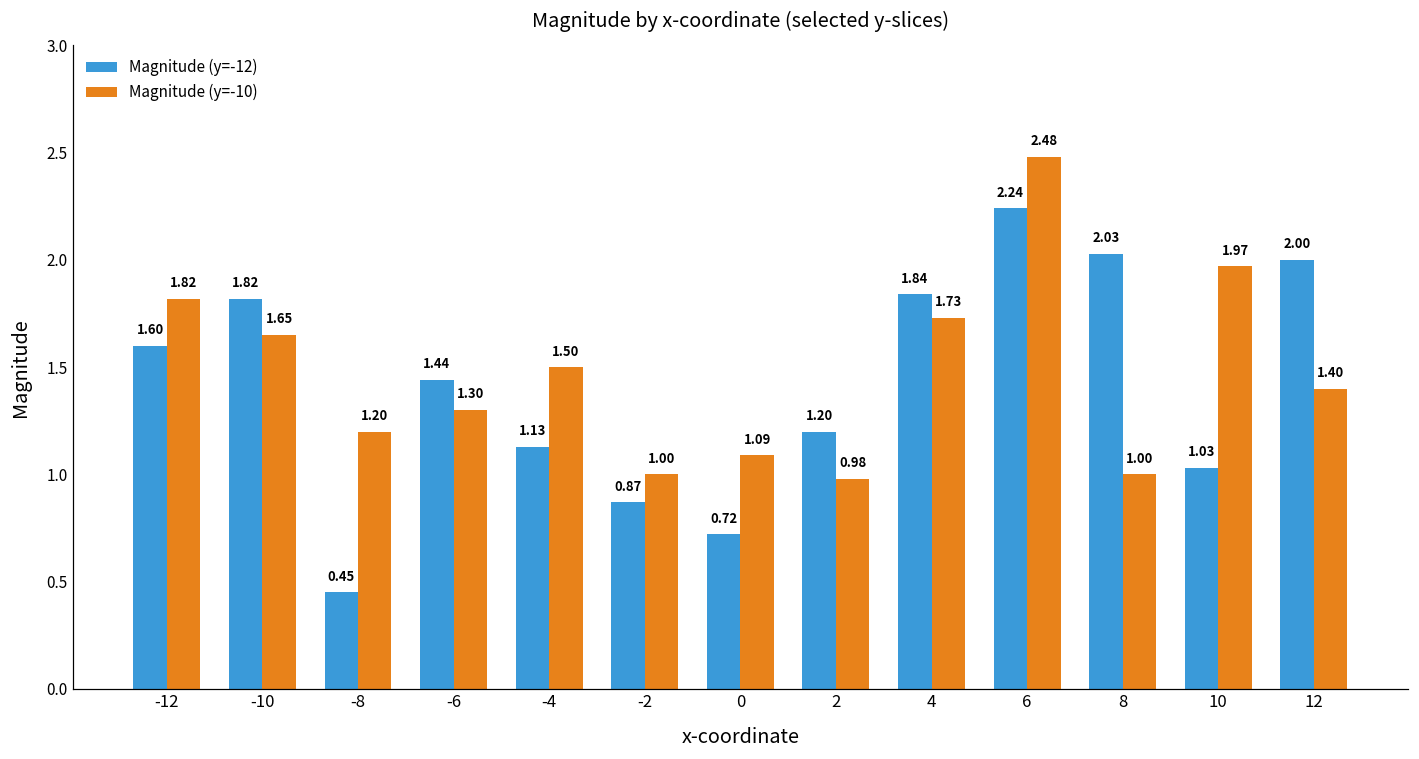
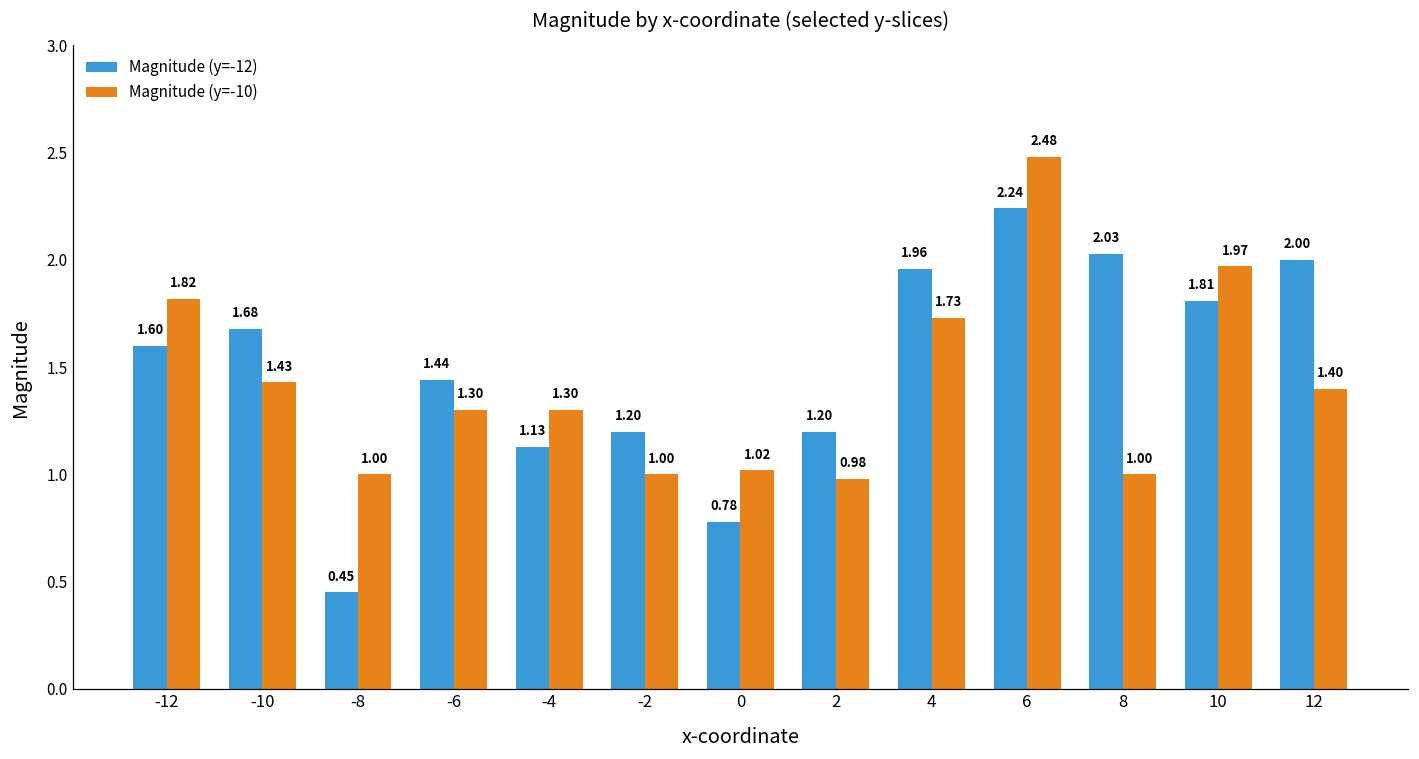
Magnitude (y=-12), -10: 1.82 -> 1.68
Magnitude (y=-10), -10: 1.65 -> 1.43
Magnitude (y=-10), -8: 1.20 -> 1.00
Magnitude (y=-10), -4: 1.50 -> 1.30
Magnitude (y=-12), -2: 0.87 -> 1.20
Magnitude (y=-12), 0: 0.72 -> 0.78
Magnitude (y=-10), 0: 1.09 -> 1.02
Magnitude (y=-12), 4: 1.84 -> 1.96
Magnitude (y=-12), 10: 1.03 -> 1.81
